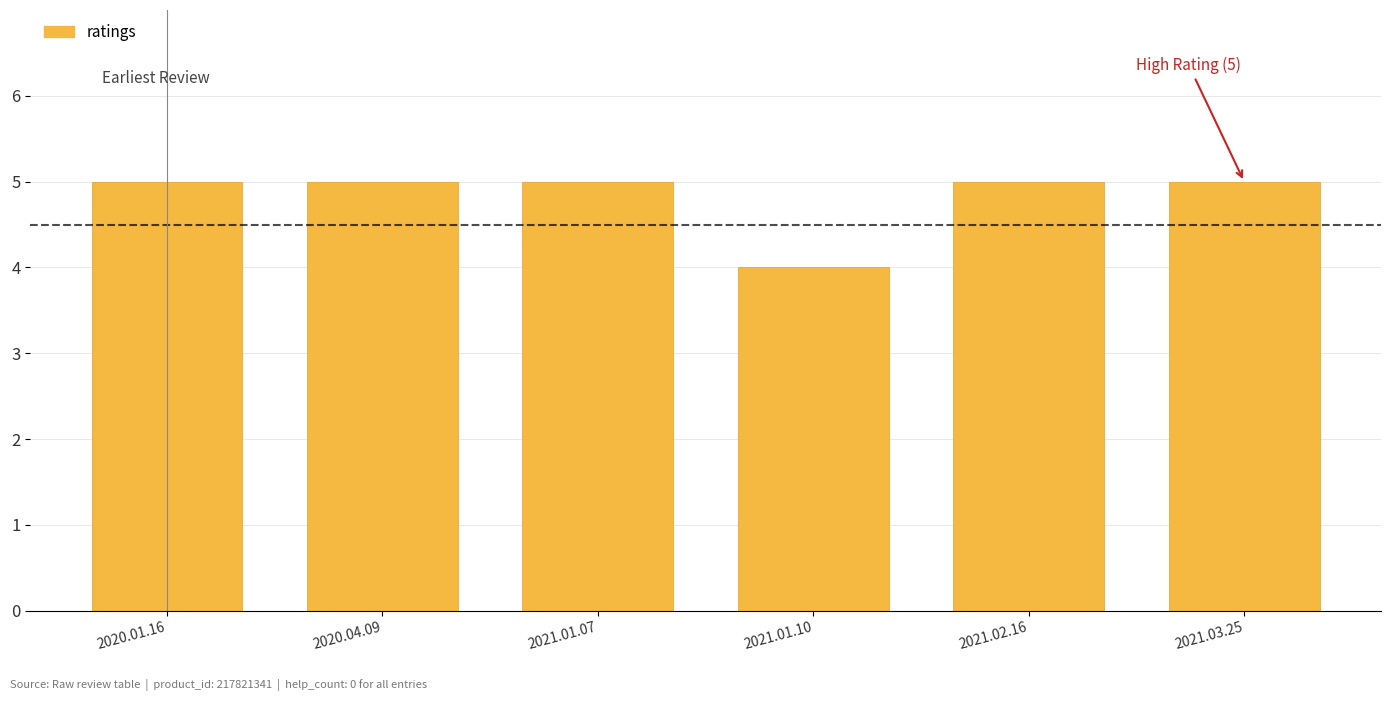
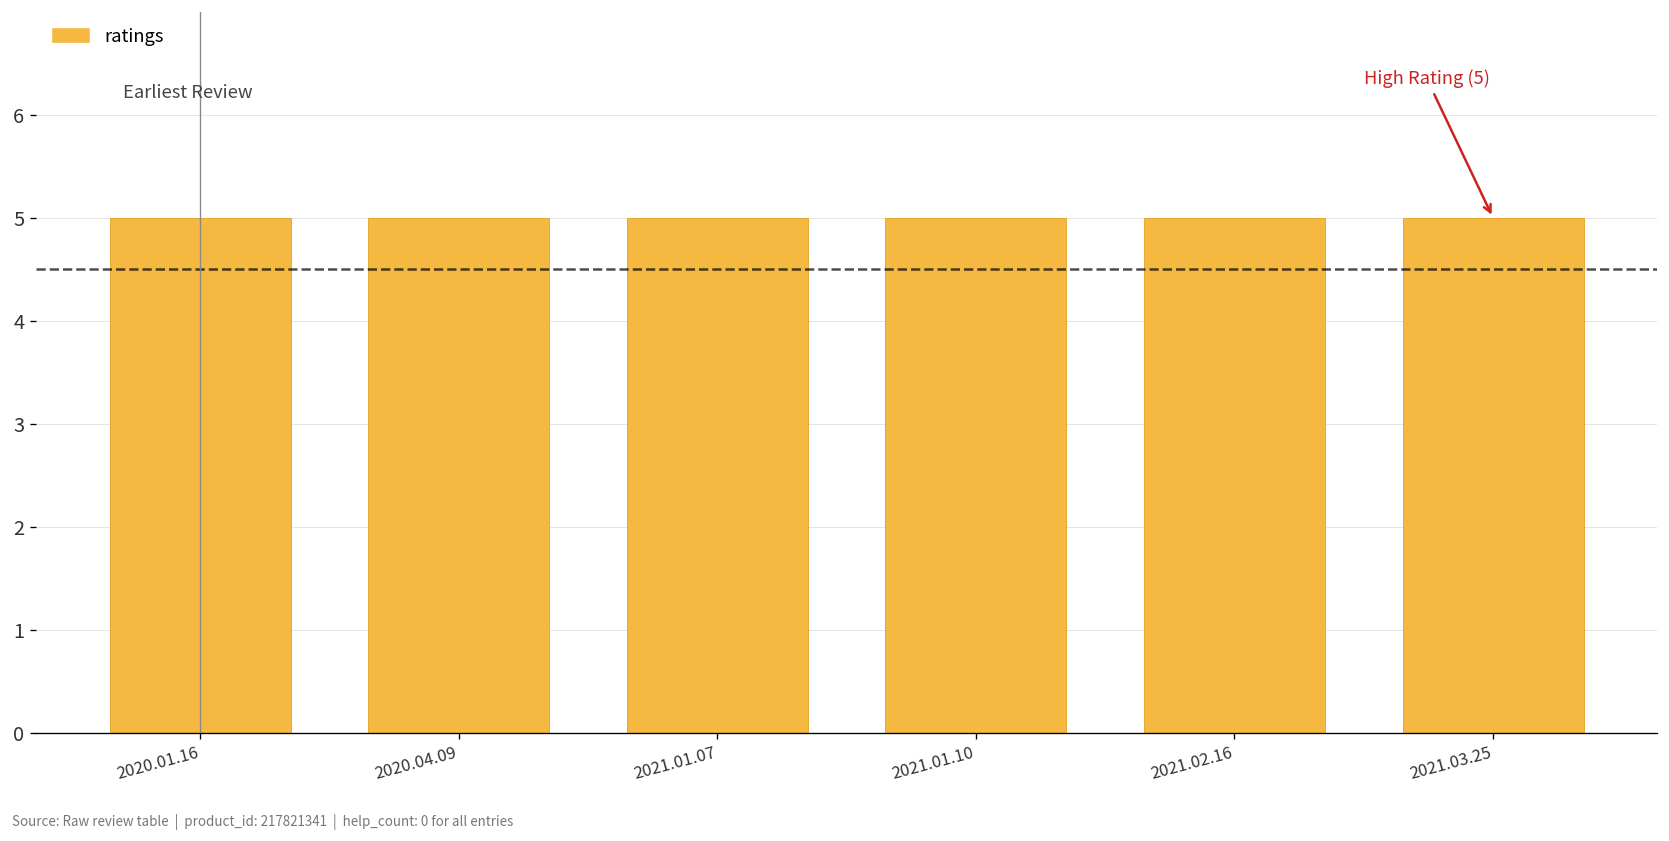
2021.01.10: 4 -> 5
